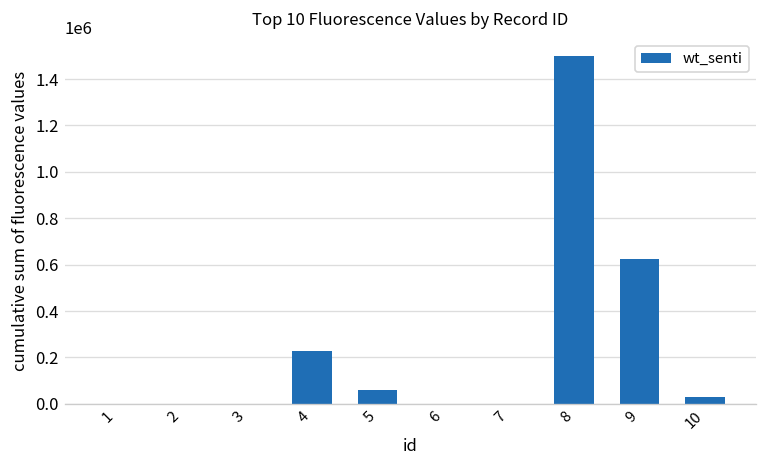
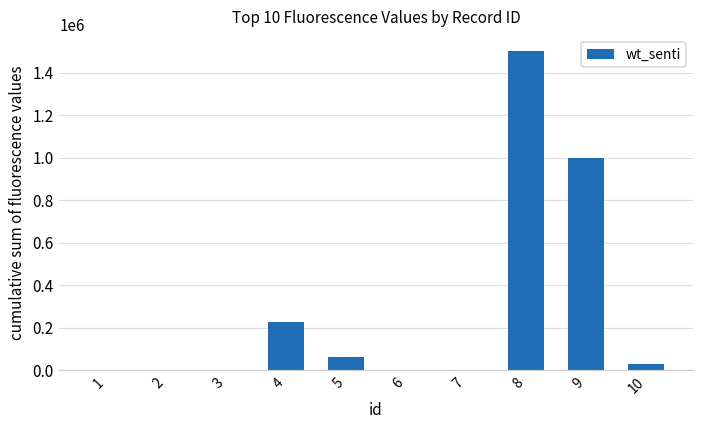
9: 620000 -> 1000000
